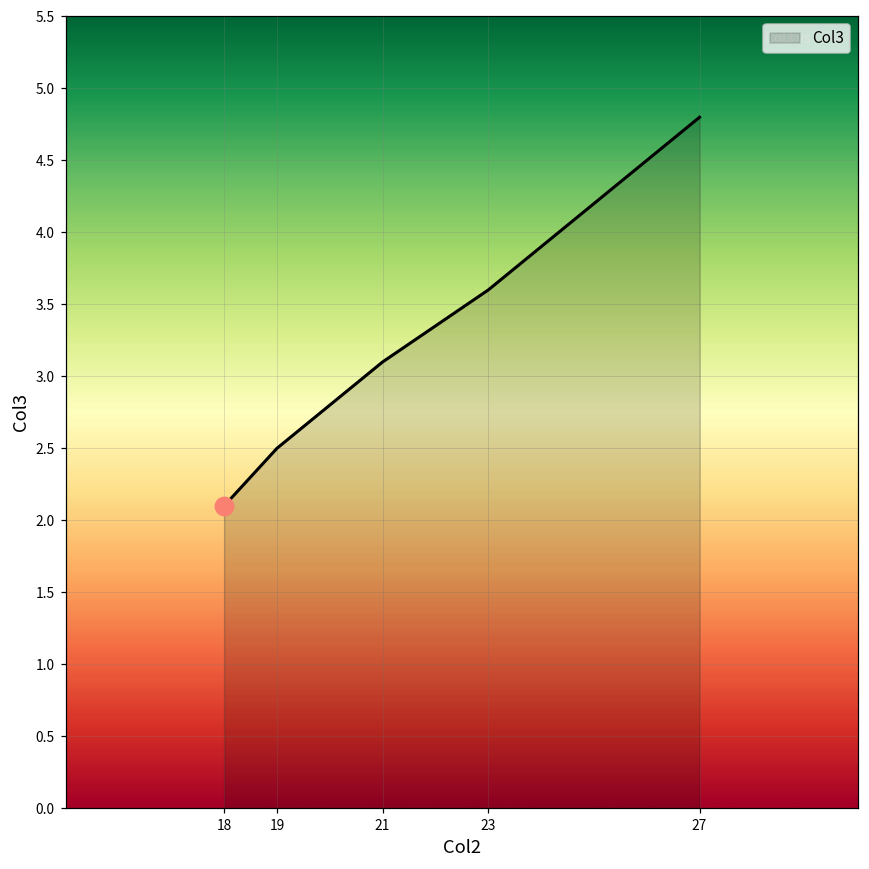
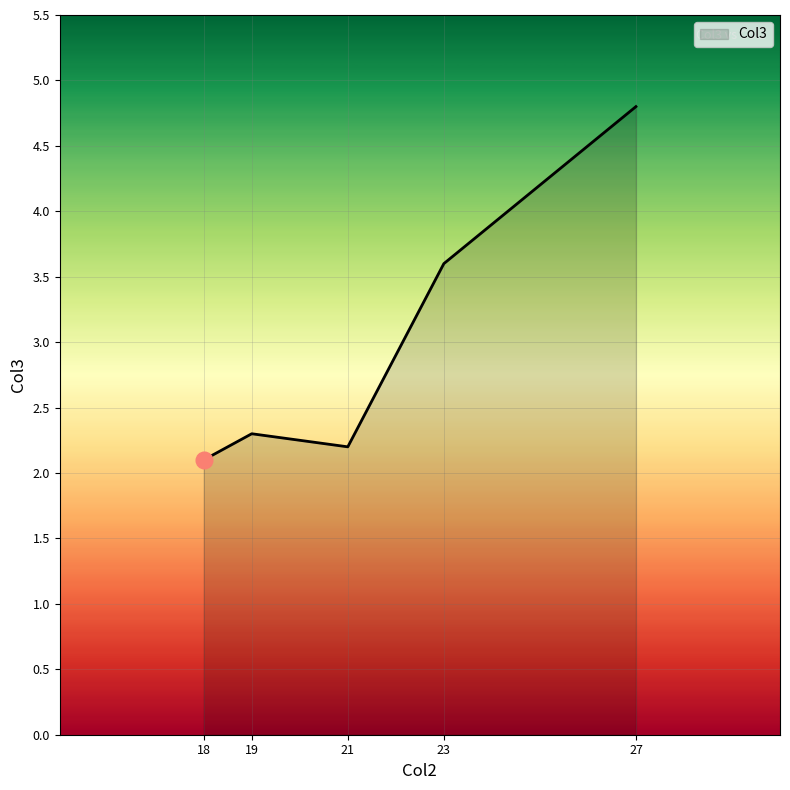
Col3, 19: 2.5 -> 2.3
Col3, 21: 3.1 -> 2.2
